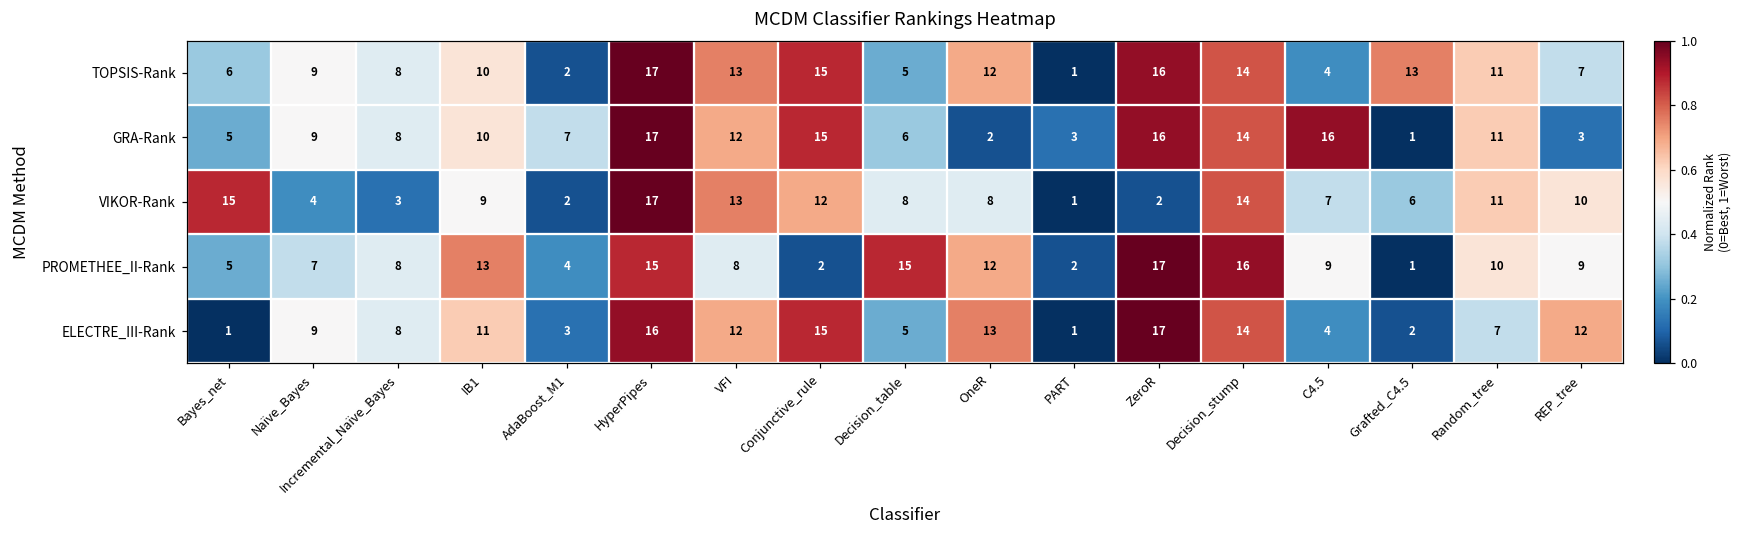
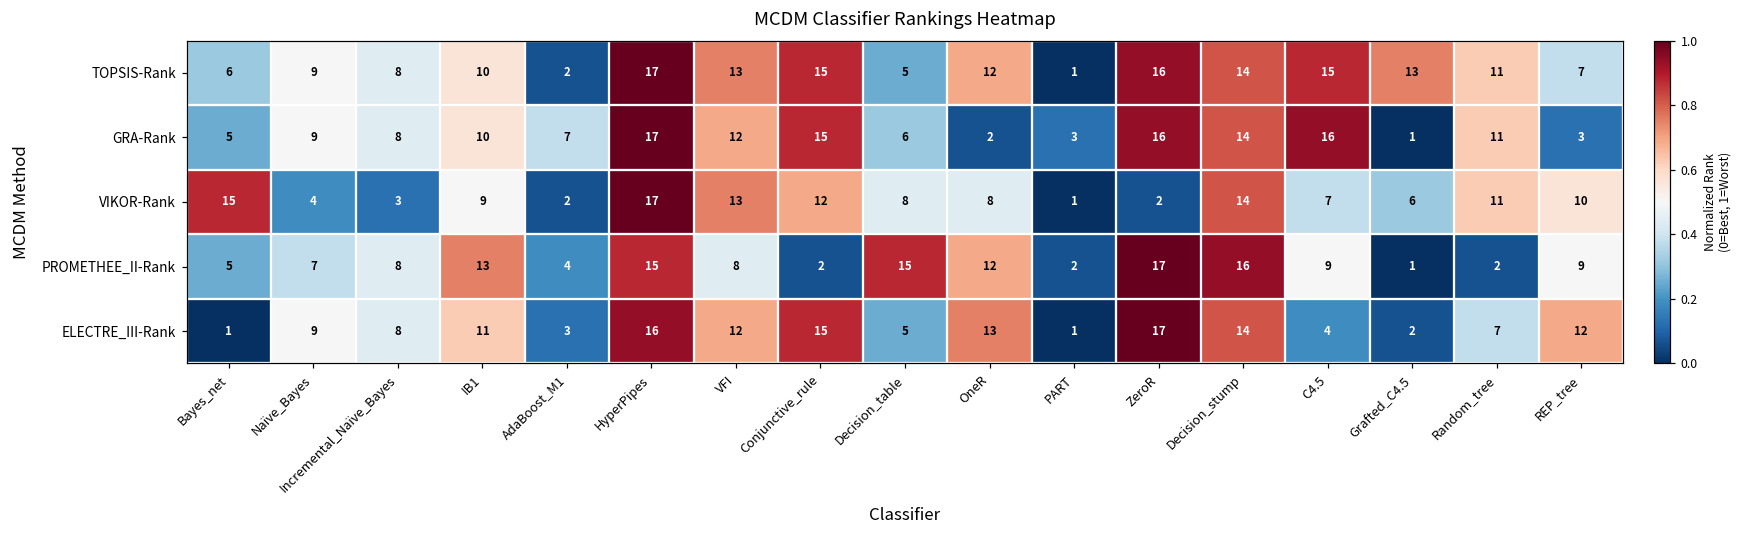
TOPSIS-Rank, C4.5: 4 -> 15
PROMETHEE_II-Rank, Random_tree: 10 -> 2
